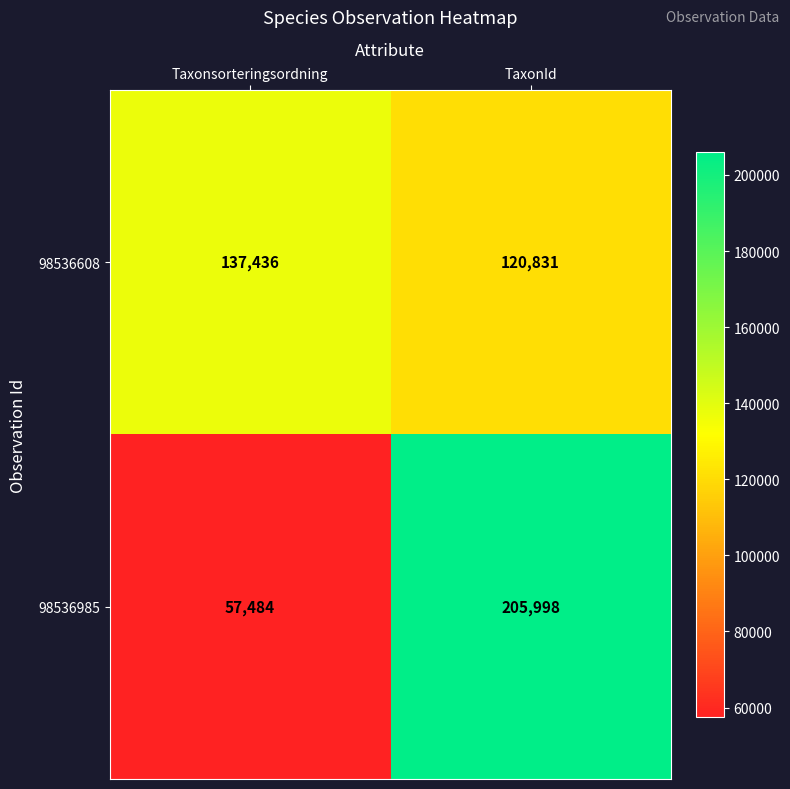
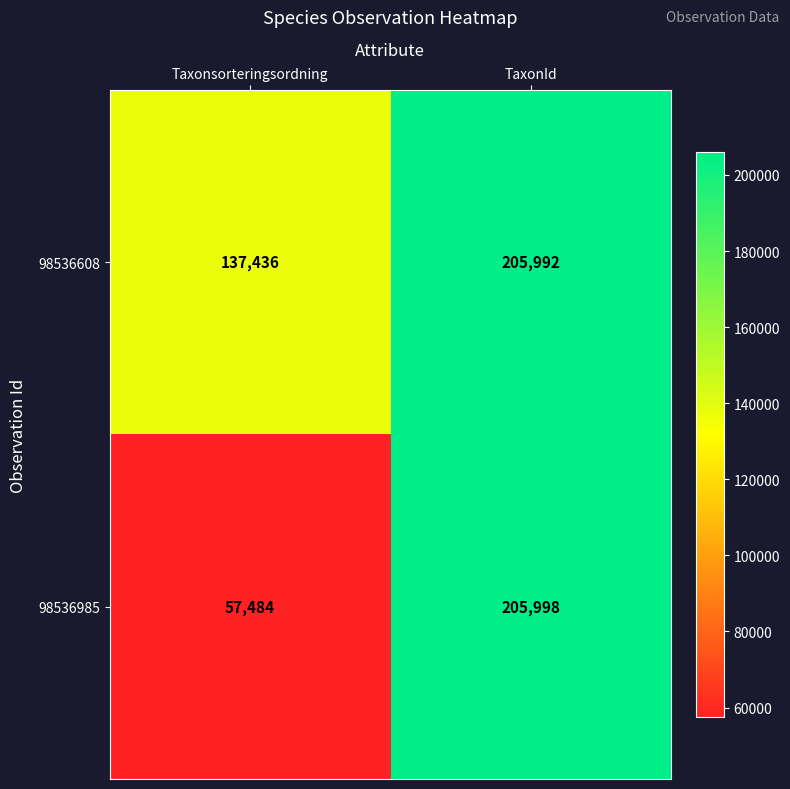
98536608, TaxonId: 120,831 -> 205,992
